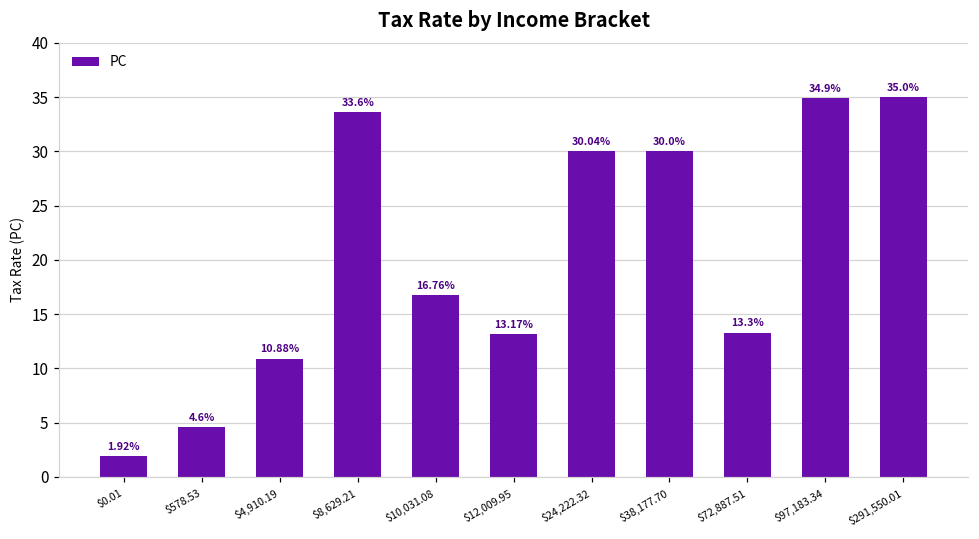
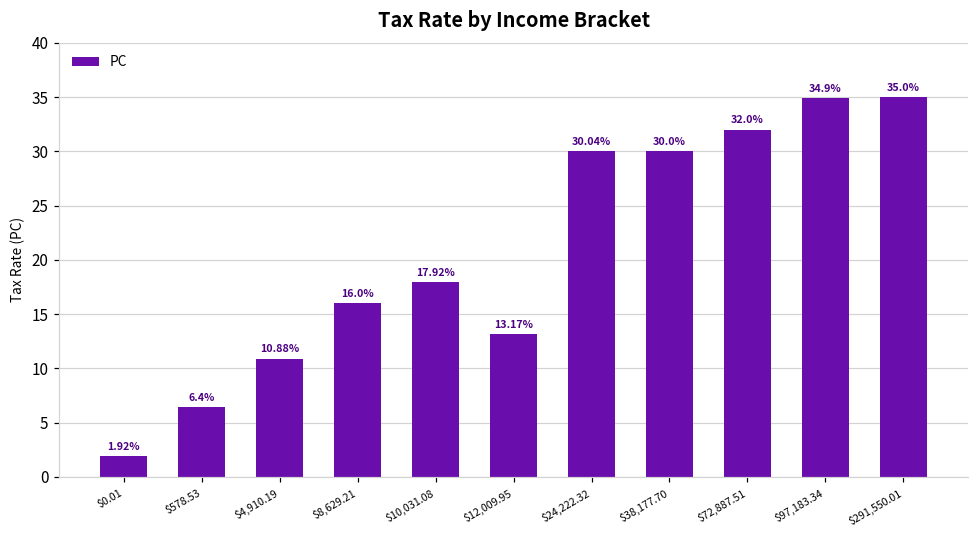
$578.53: 4.6% -> 6.4%
$8,629.21: 33.6% -> 16.0%
$10,031.08: 16.76% -> 17.92%
$72,887.51: 13.3% -> 32.0%
